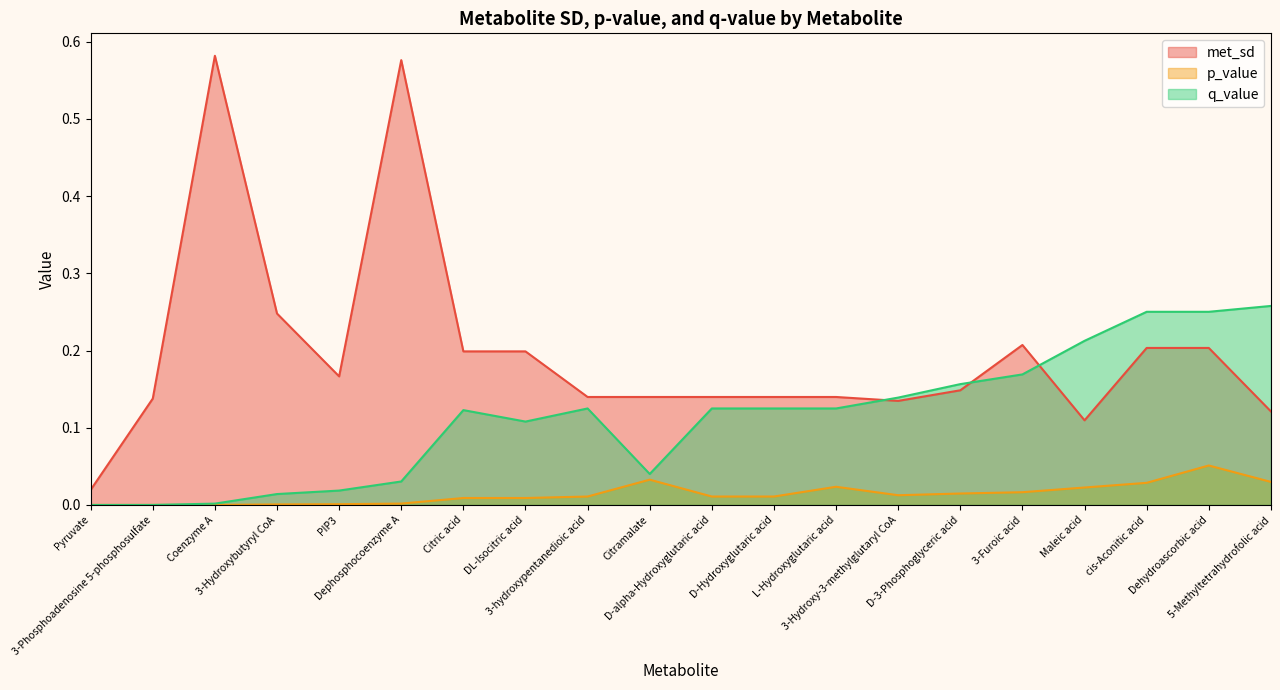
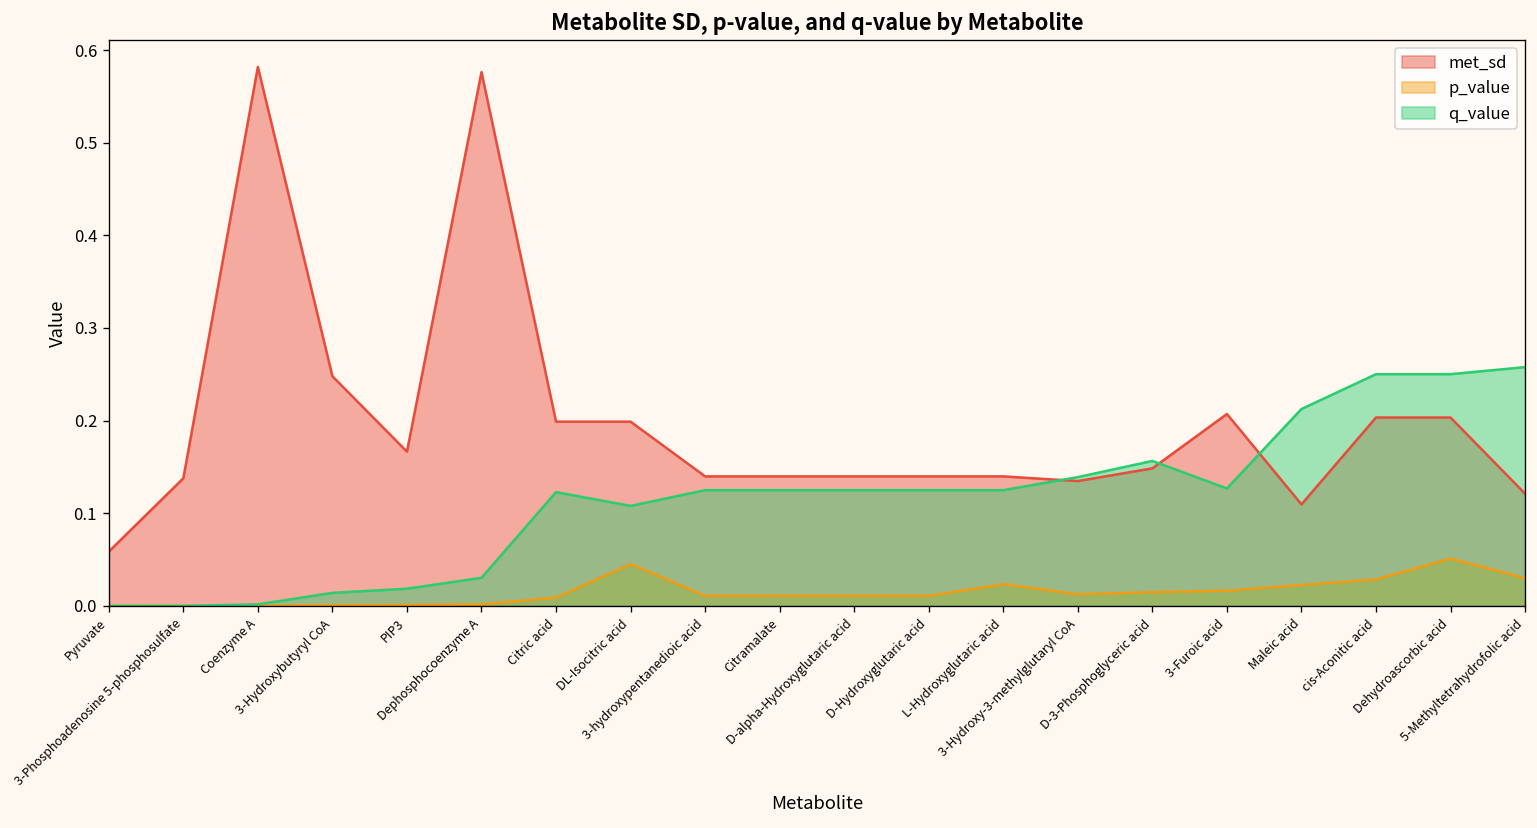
met_sd, Pyruvate: 0.02 -> 0.06
p_value, DL-Isocitric acid: 0.01 -> 0.05
p_value, Citramalate: 0.03 -> 0.01
q_value, Citramalate: 0.04 -> 0.12
q_value, 3-Furoic acid: 0.17 -> 0.13
